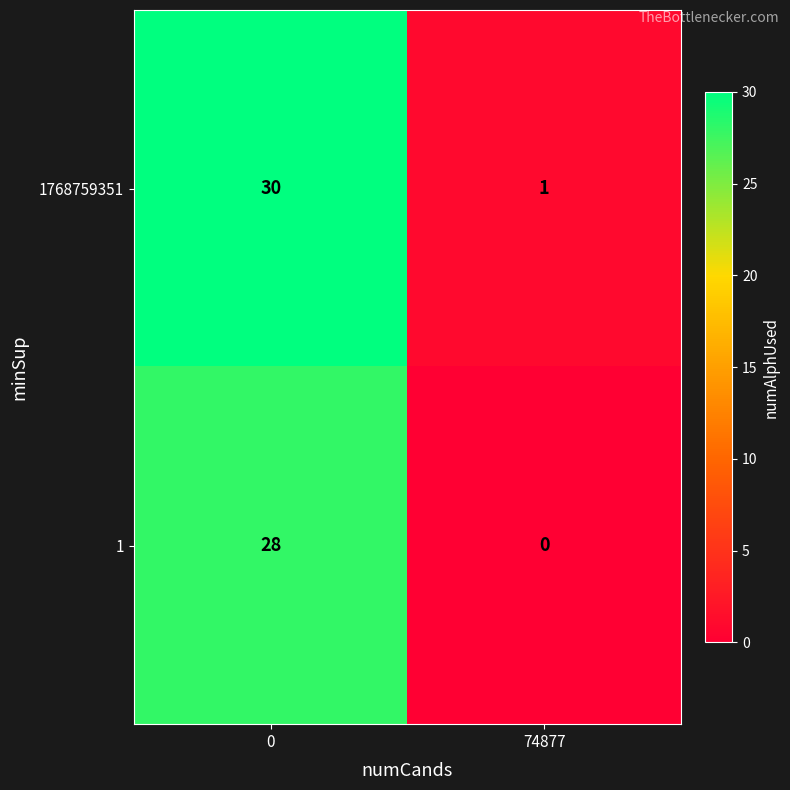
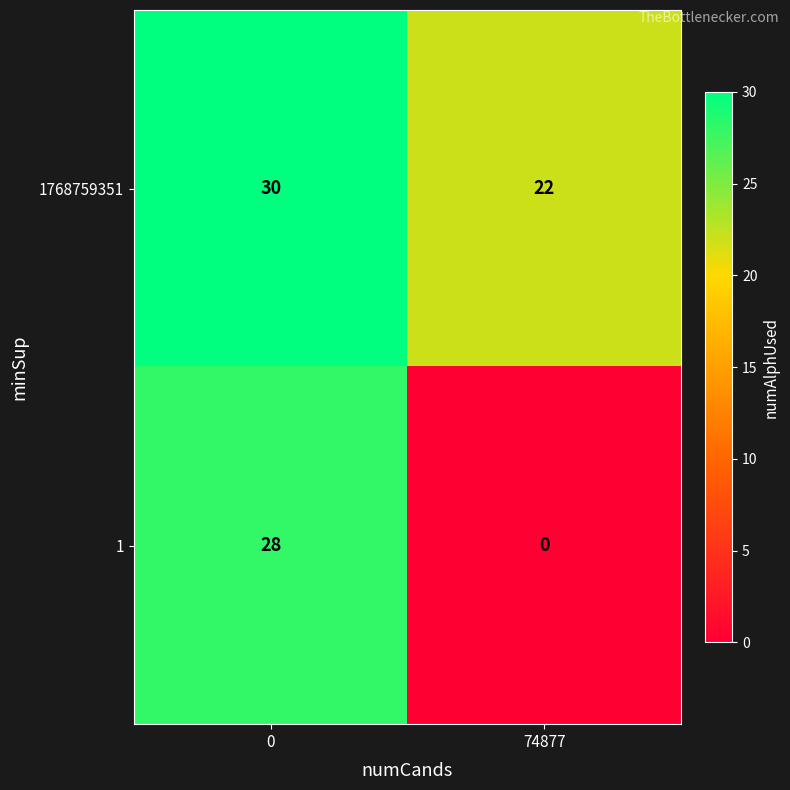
1768759351, 74877: 1 -> 22
